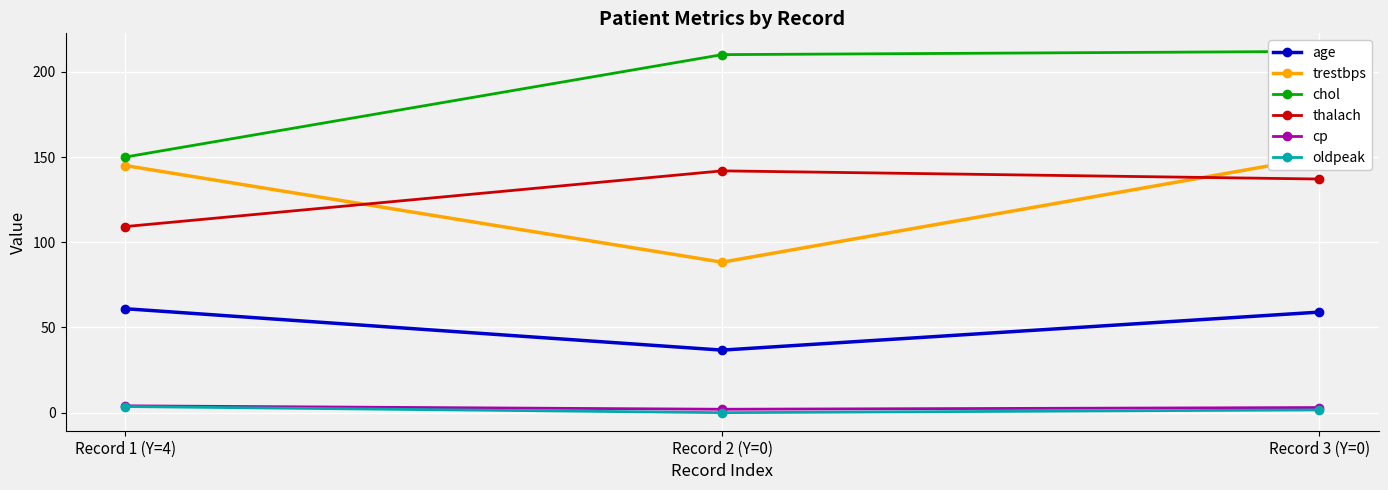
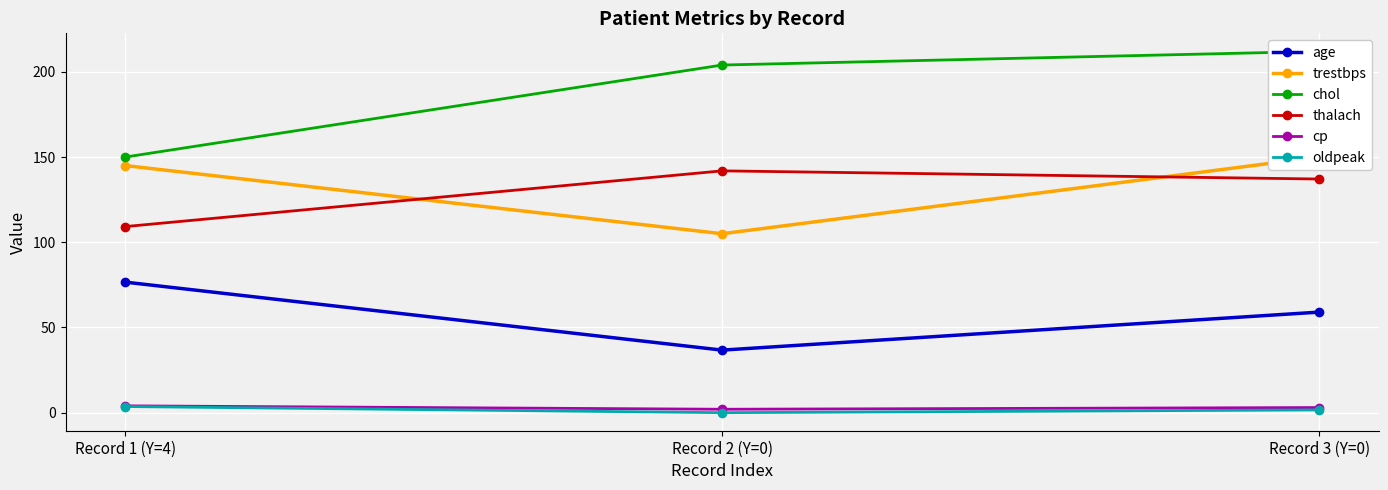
age, Record 1 (Y=4): 61 -> 77
trestbps, Record 2 (Y=0): 88 -> 105
chol, Record 2 (Y=0): 210 -> 204
